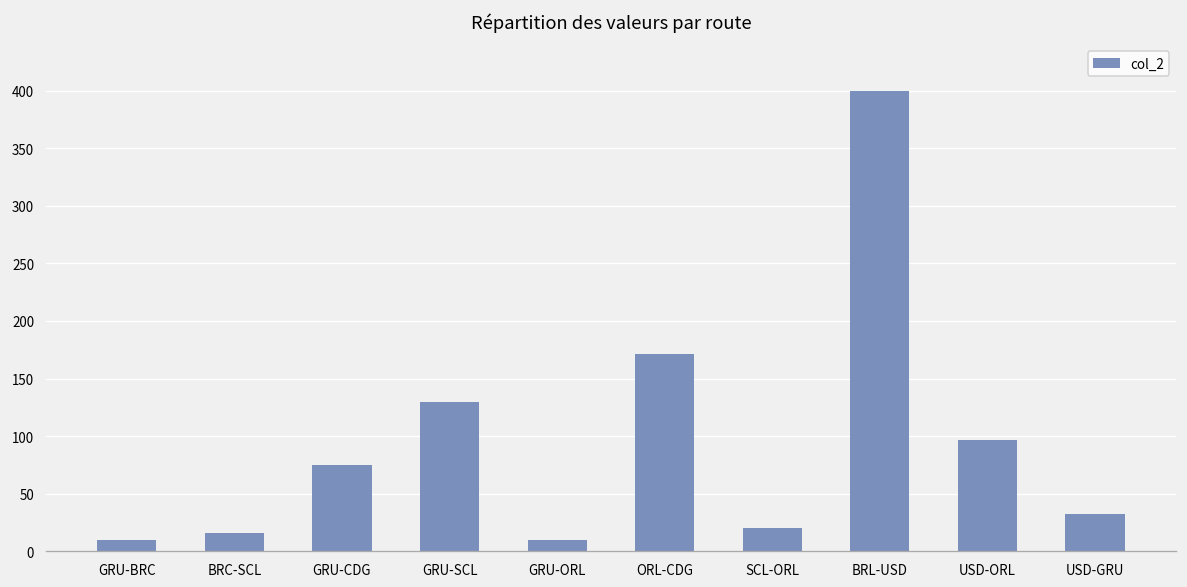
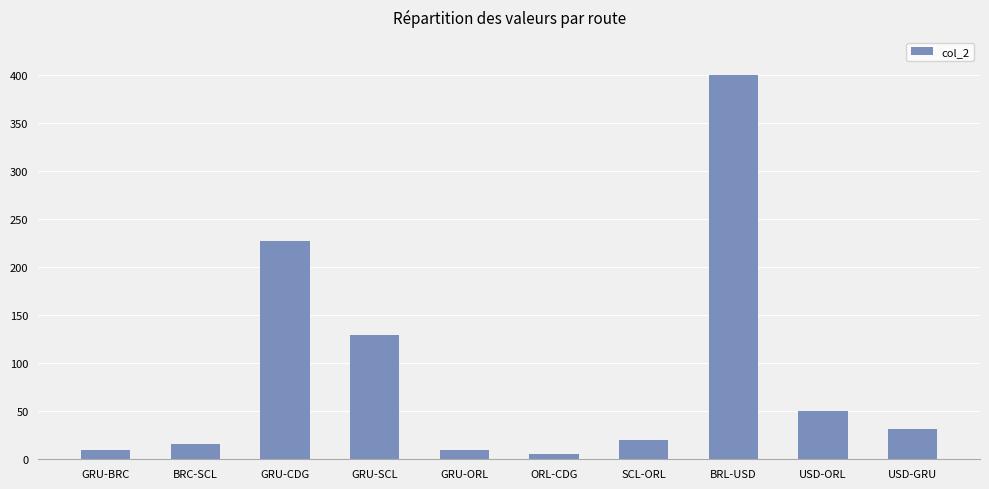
GRU-CDG: 80 -> 230
ORL-CDG: 170 -> 10
USD-ORL: 100 -> 50
